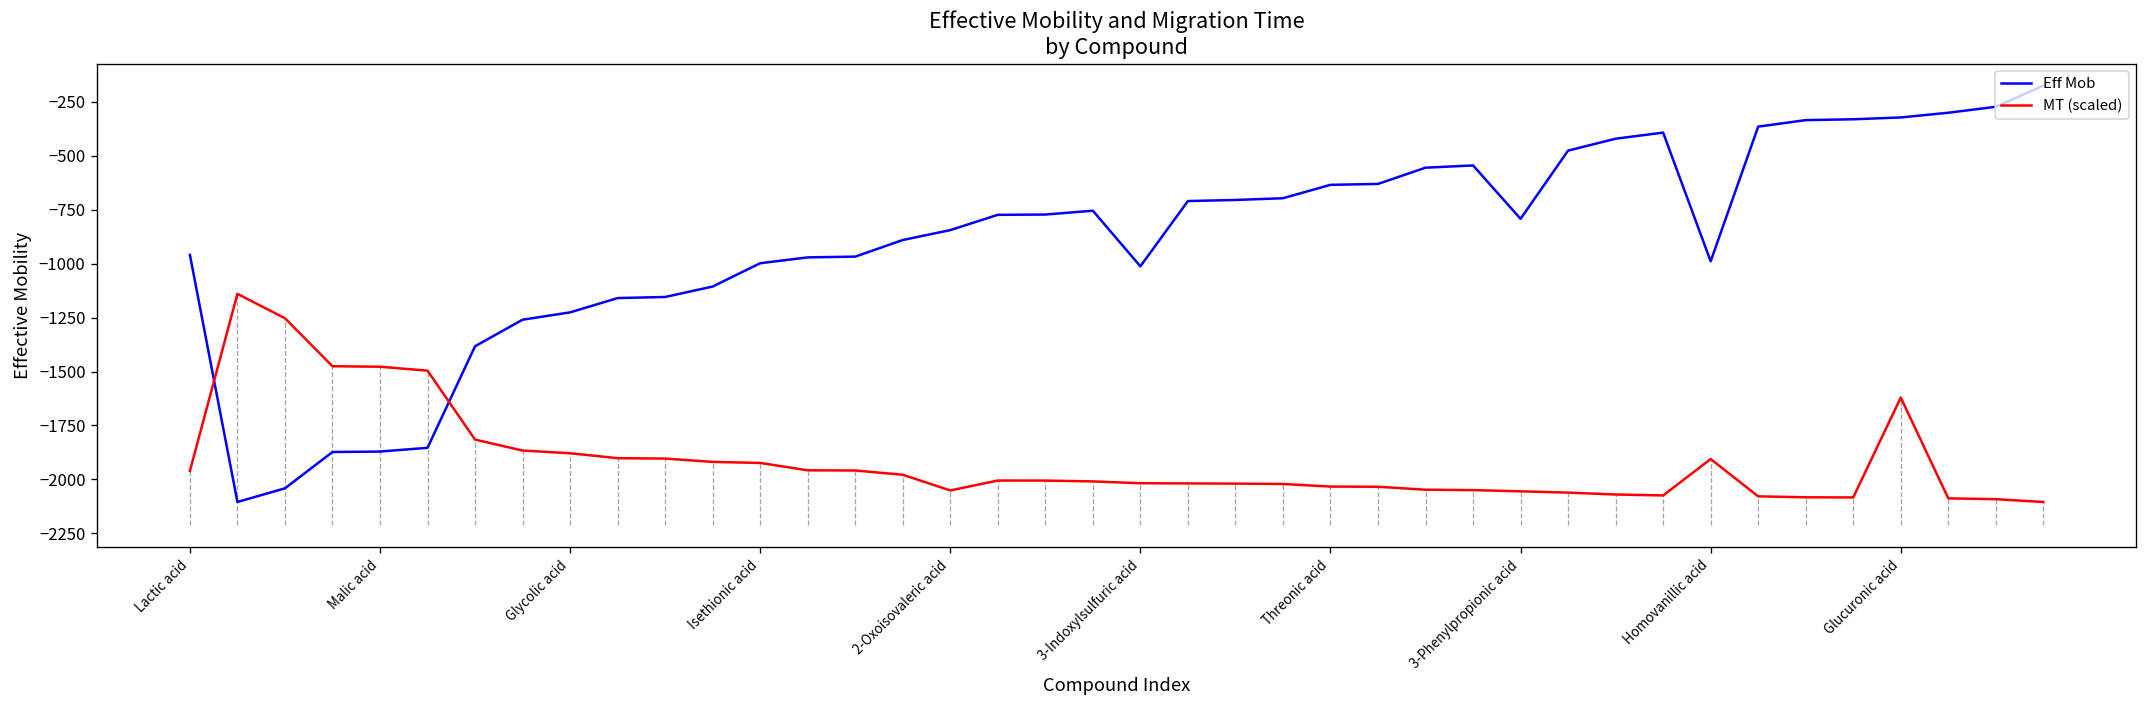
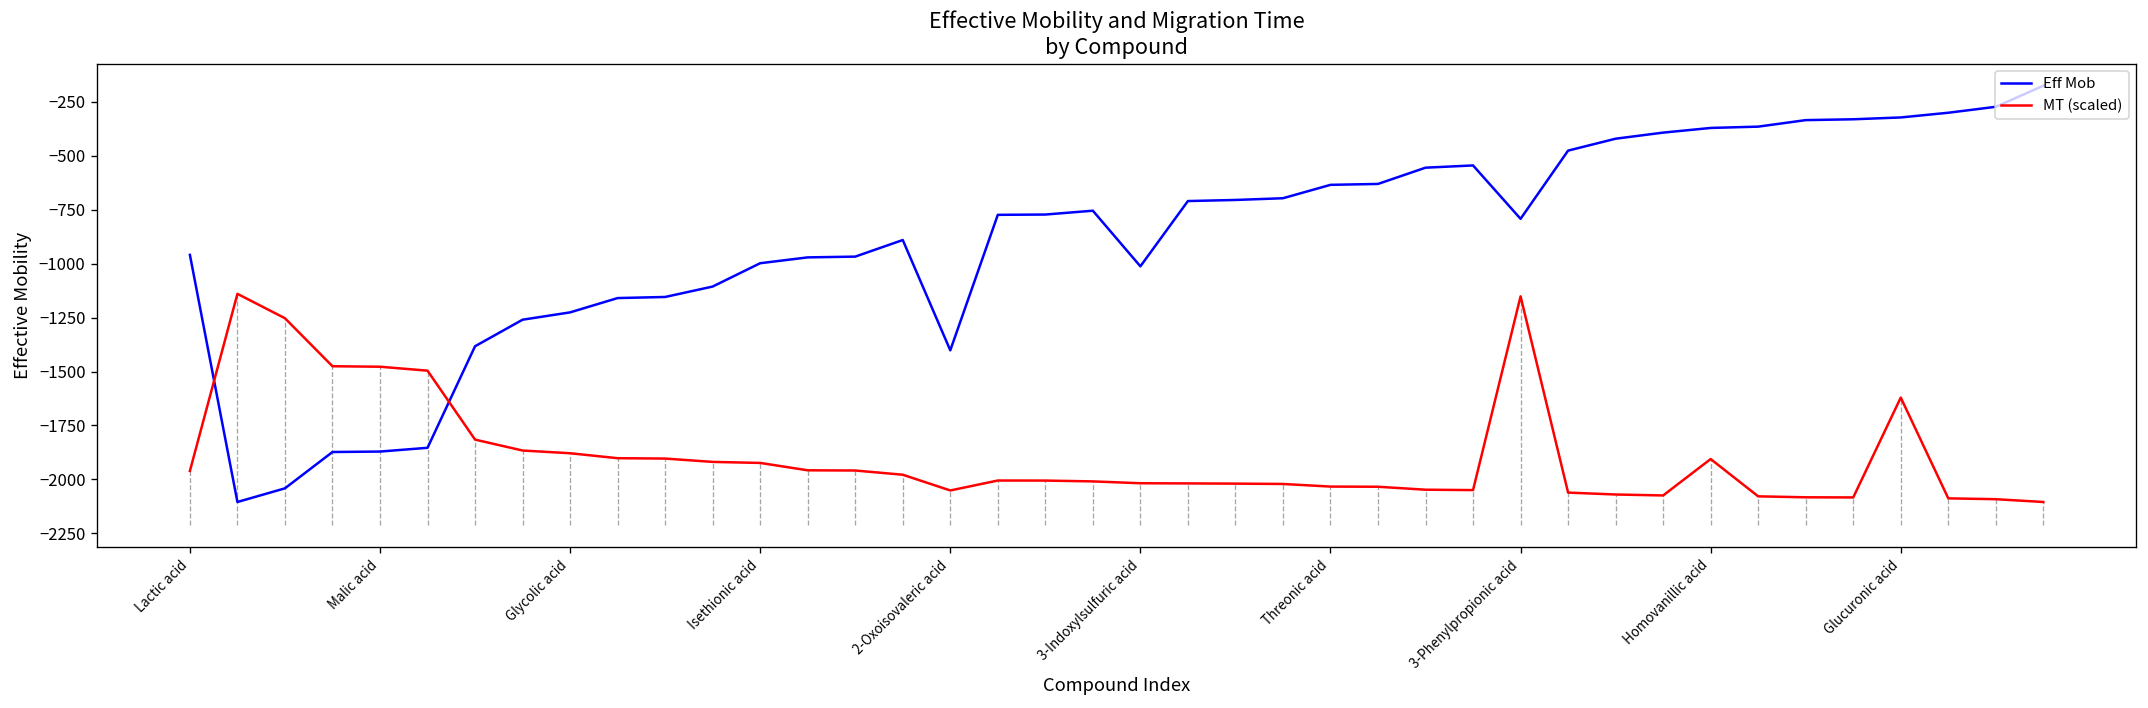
Eff Mob, 2-Oxoisovaleric acid: -840 -> -1400
MT (scaled), 3-Phenylpropionic acid: -2060 -> -1150
Eff Mob, Homovanillic acid: -990 -> -370
